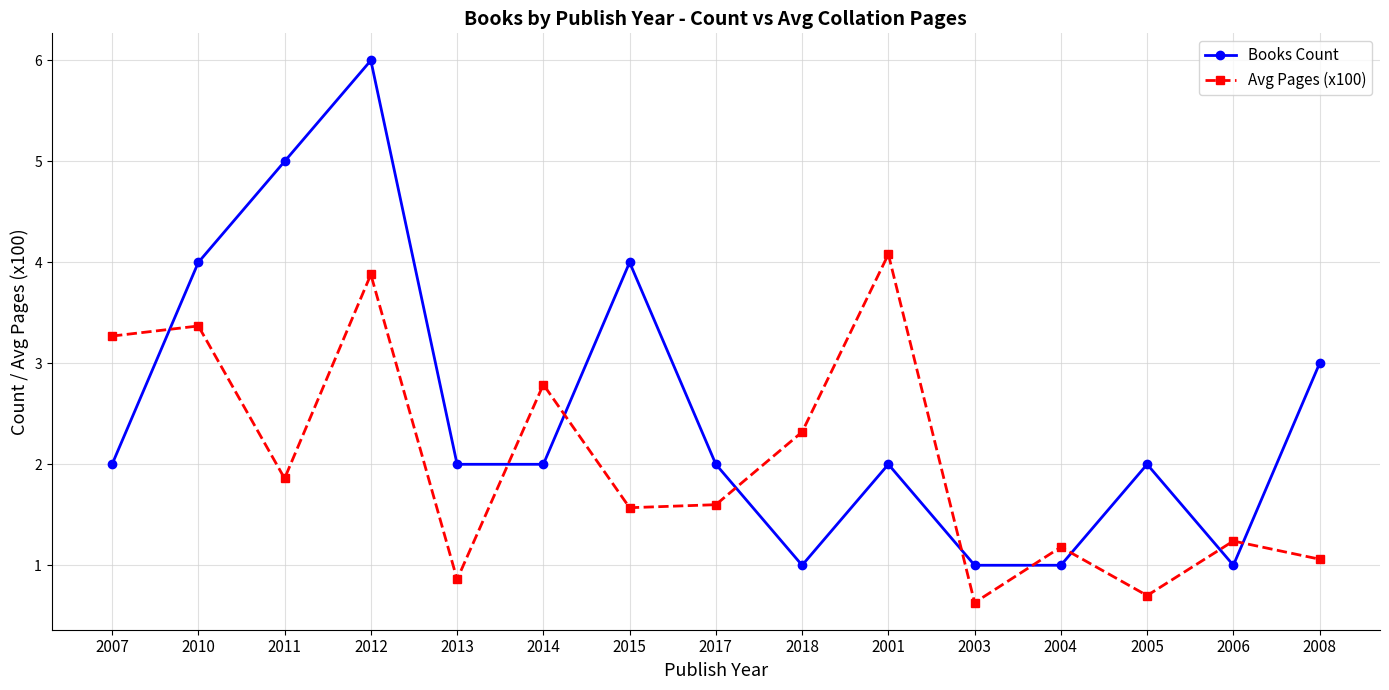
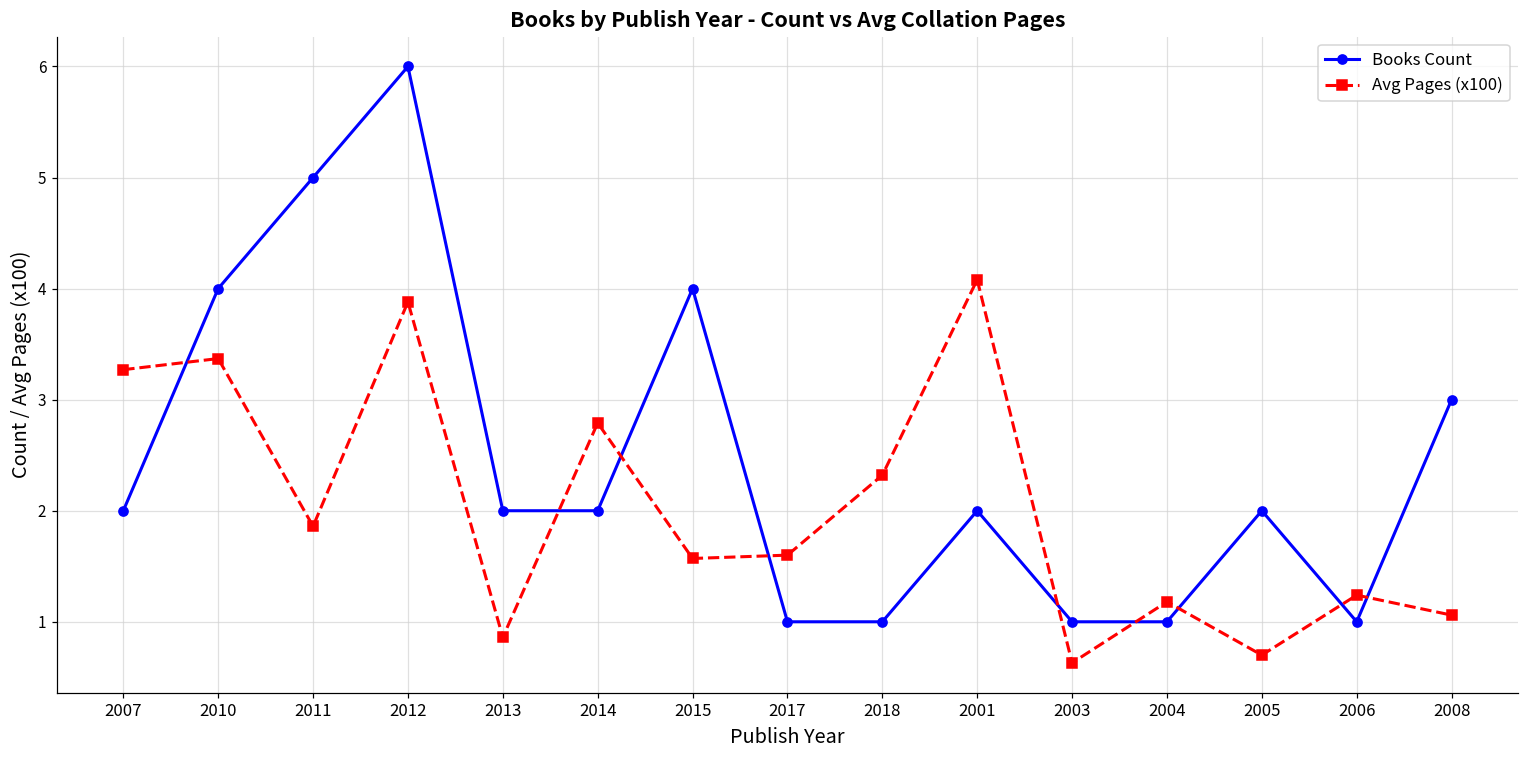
Books Count, 2017: 2 -> 1
